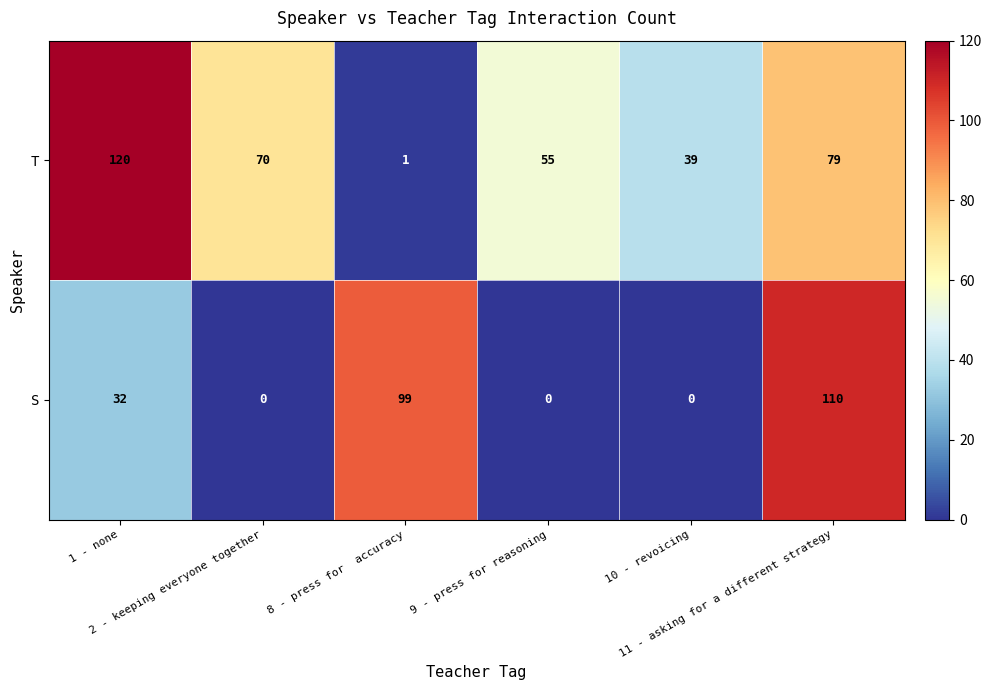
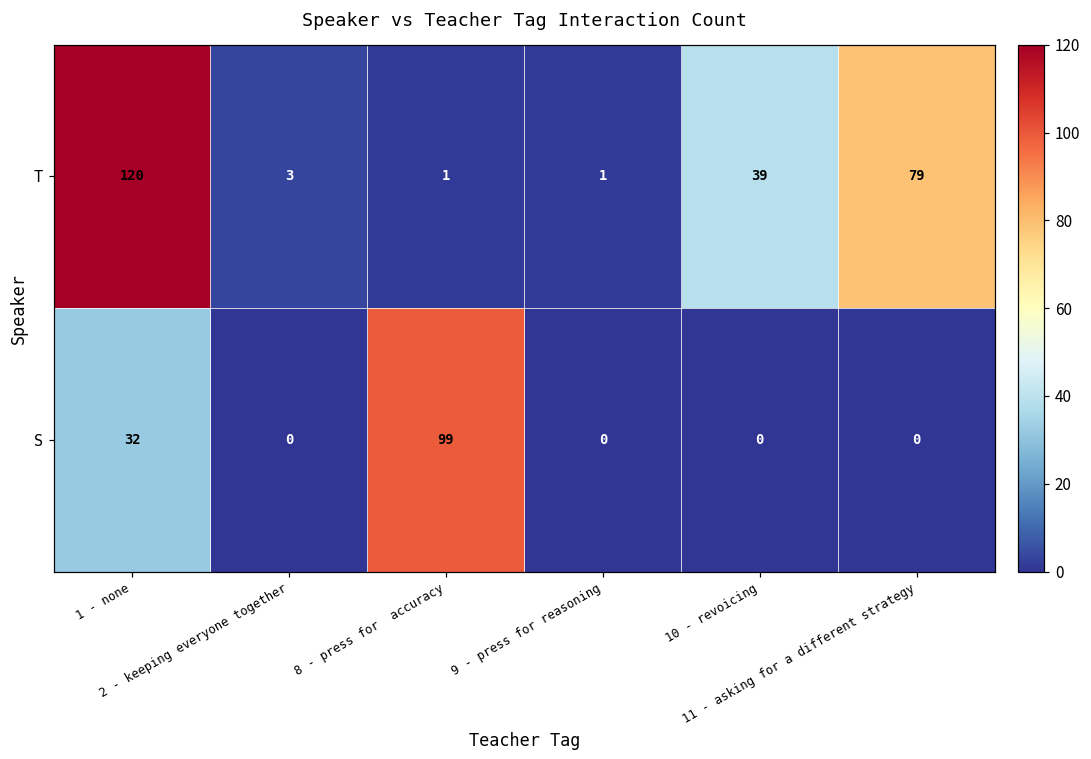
T, 2 - keeping everyone together: 70 -> 3
T, 9 - press for reasoning: 55 -> 1
S, 11 - asking for a different strategy: 110 -> 0
